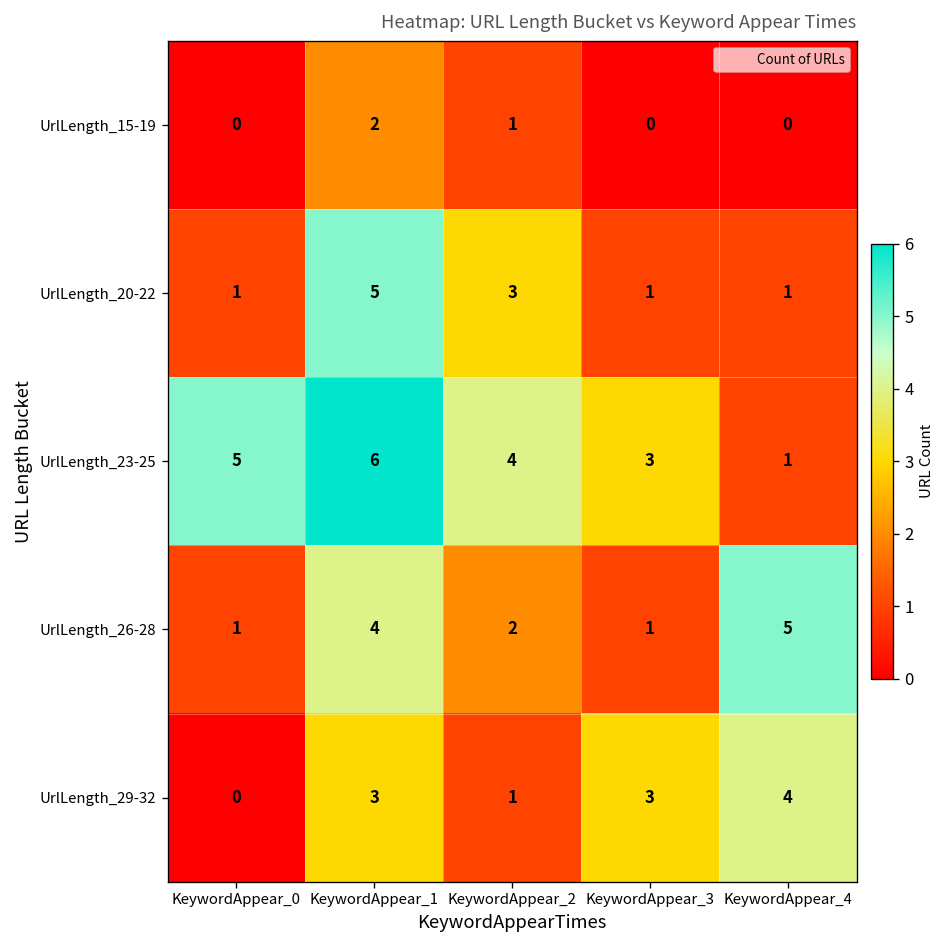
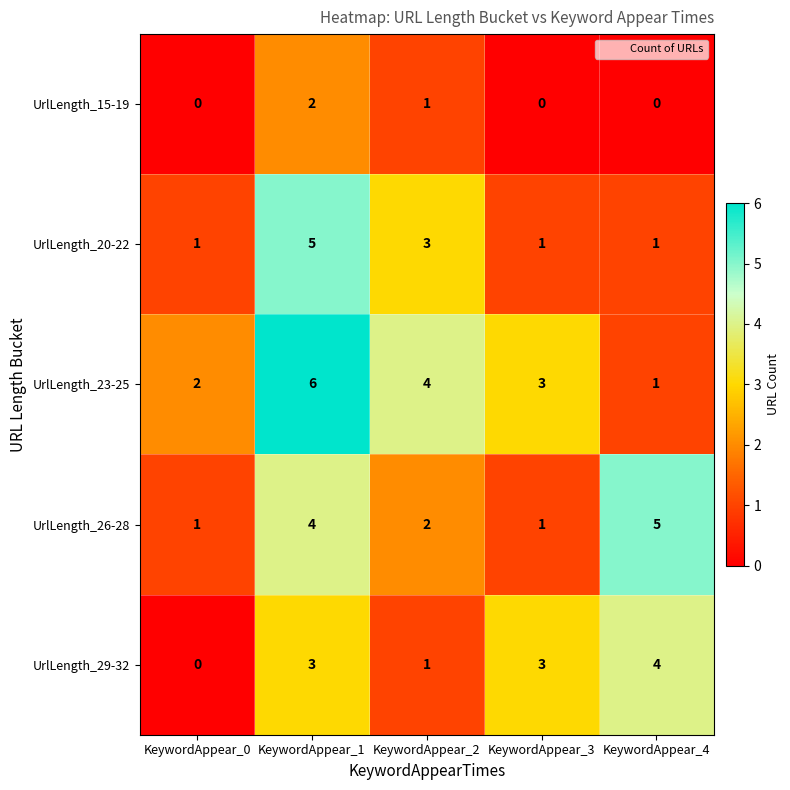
UrlLength_23-25, KeywordAppear_0: 5 -> 2
